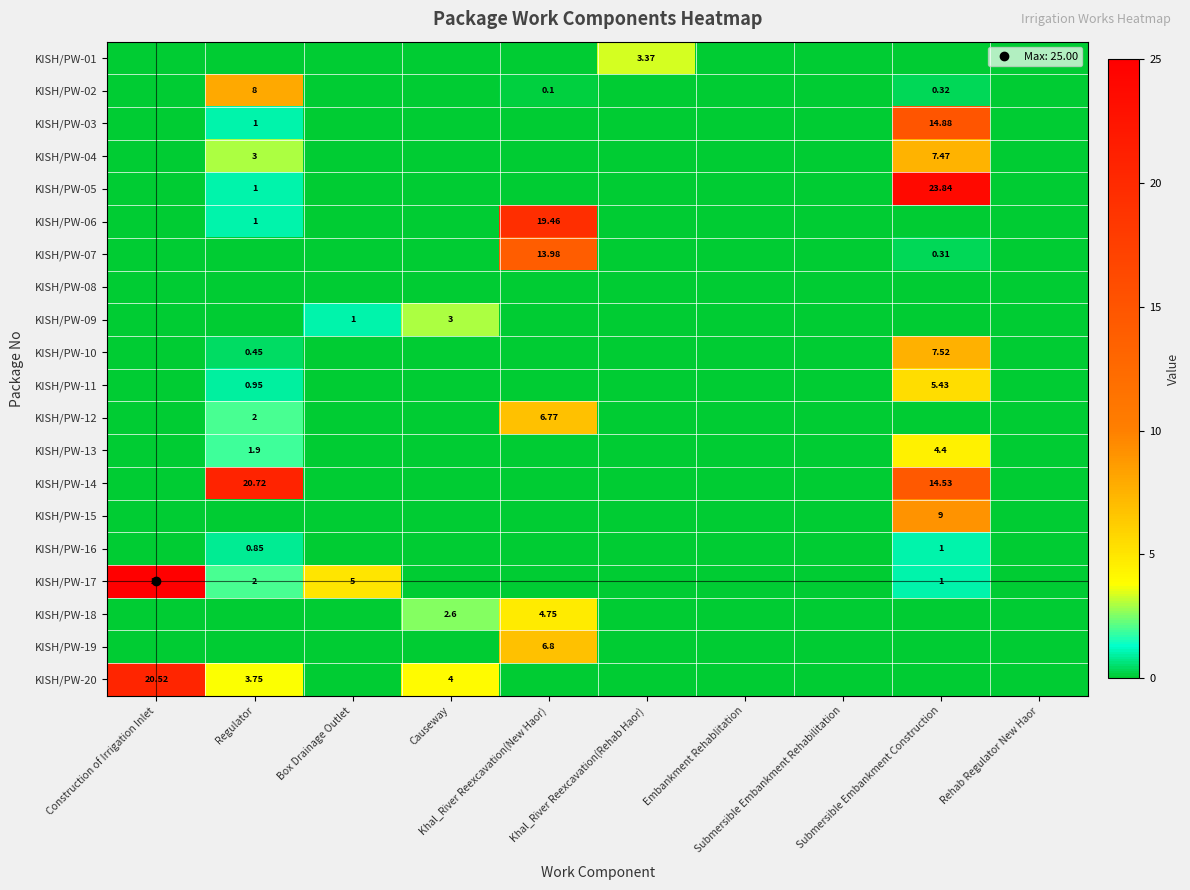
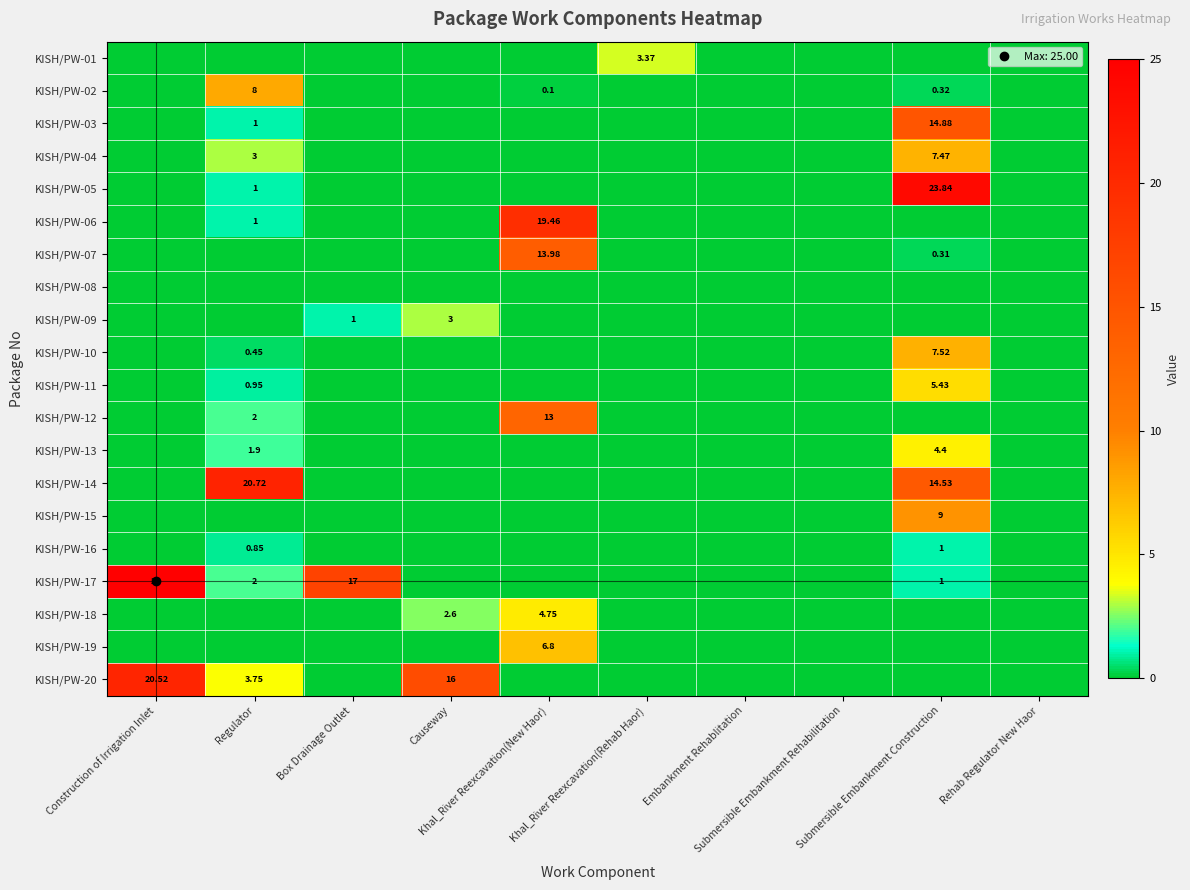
KISH/PW-12, Khal_River Reexcavation(New Haor): 6.77 -> 13
KISH/PW-17, Box Drainage Outlet: 5 -> 17
KISH/PW-20, Causeway: 4 -> 16
